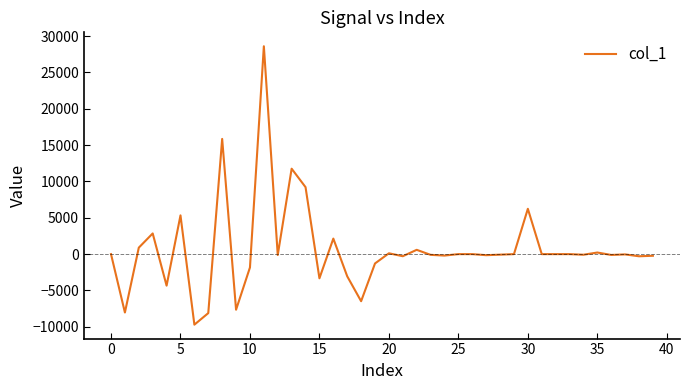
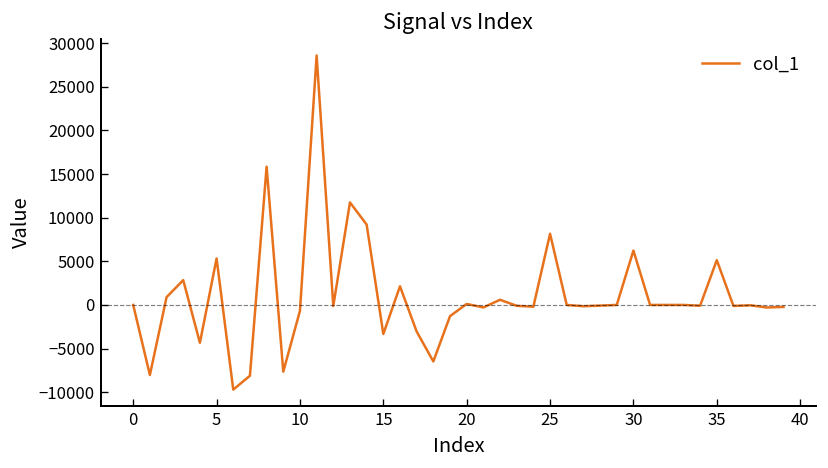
10: -2000 -> -1000
25: 0 -> 8000
35: 0 -> 5000
